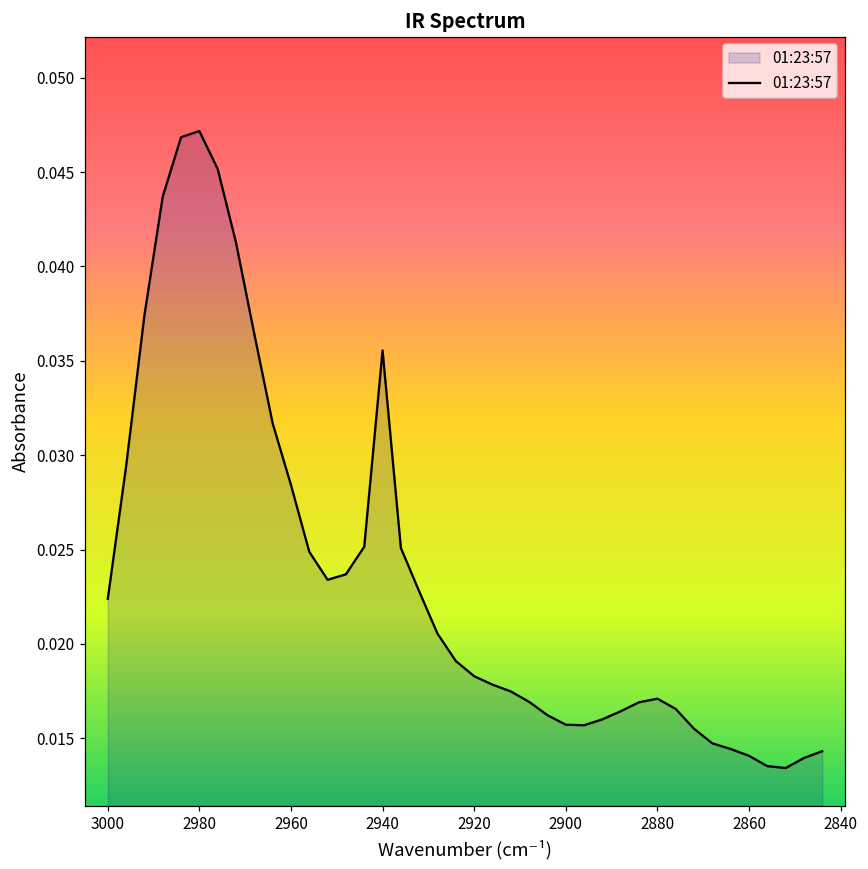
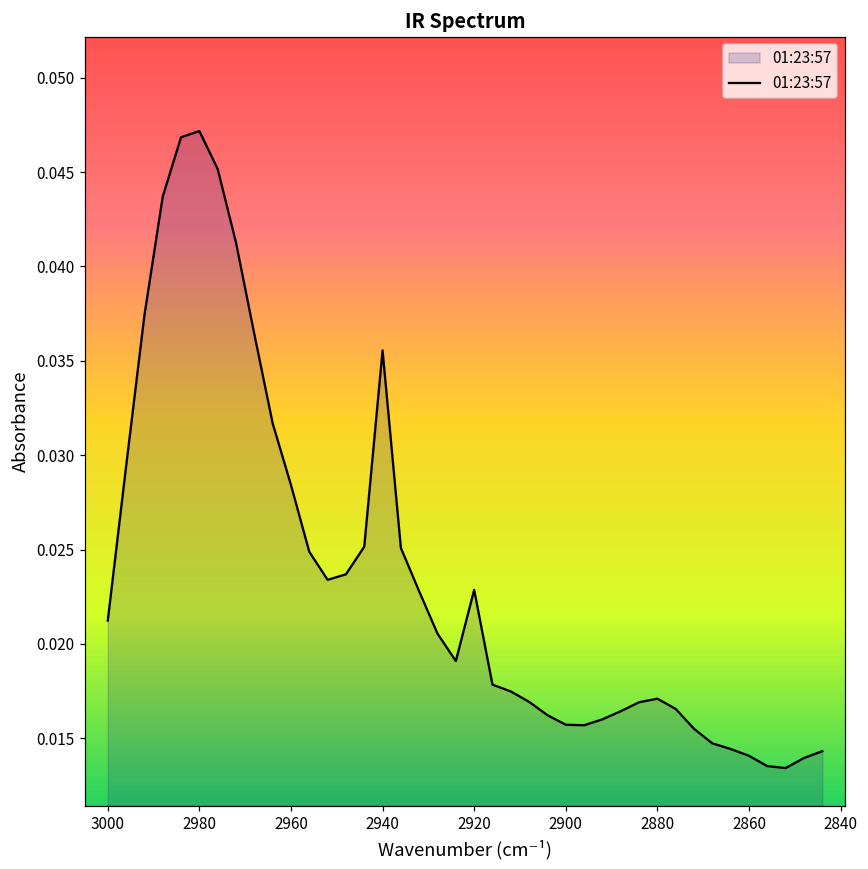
3000: 0.0224 -> 0.0212
2920: 0.0183 -> 0.0229
